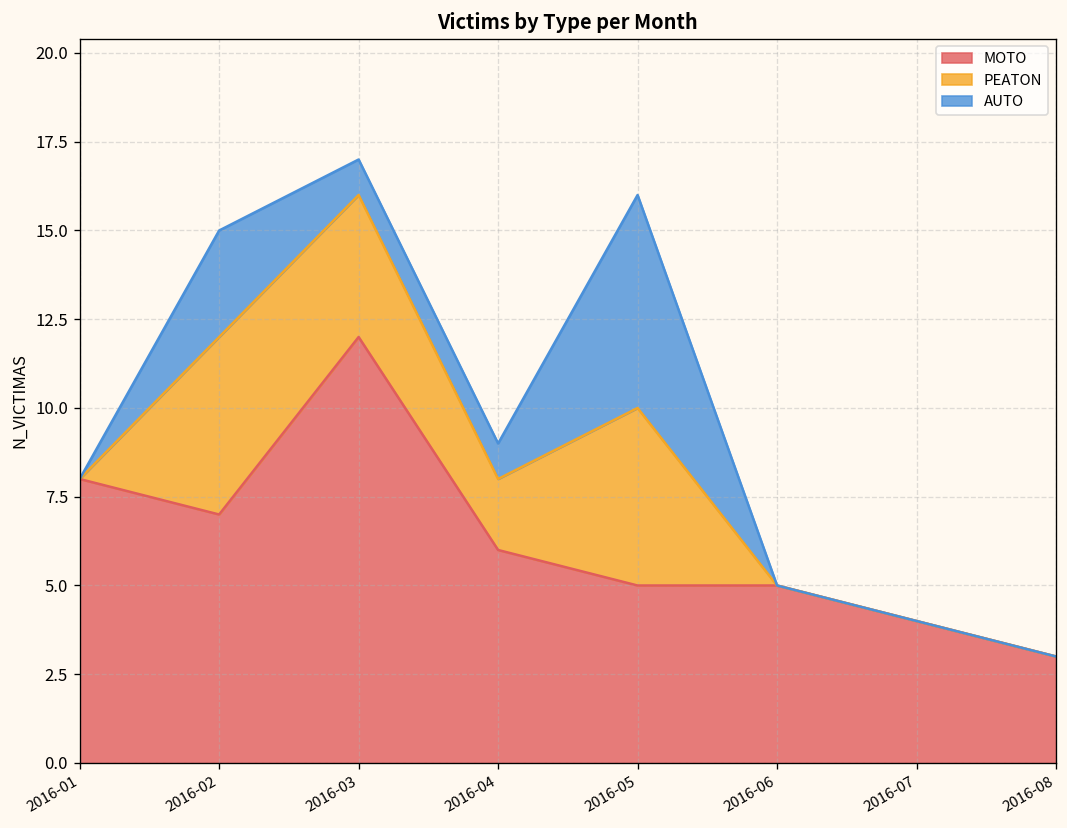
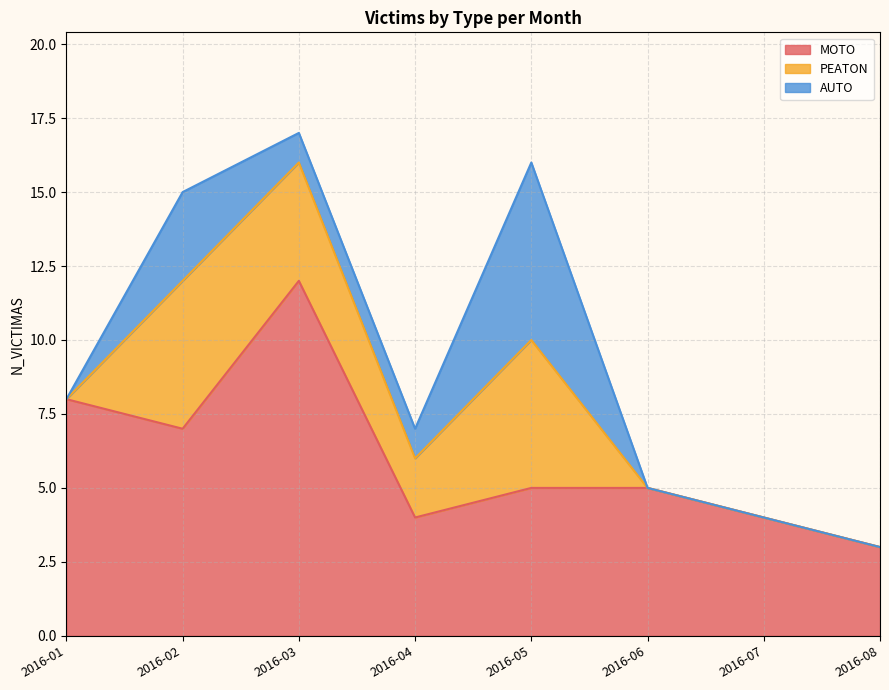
MOTO, 2016-04: 6 -> 4
